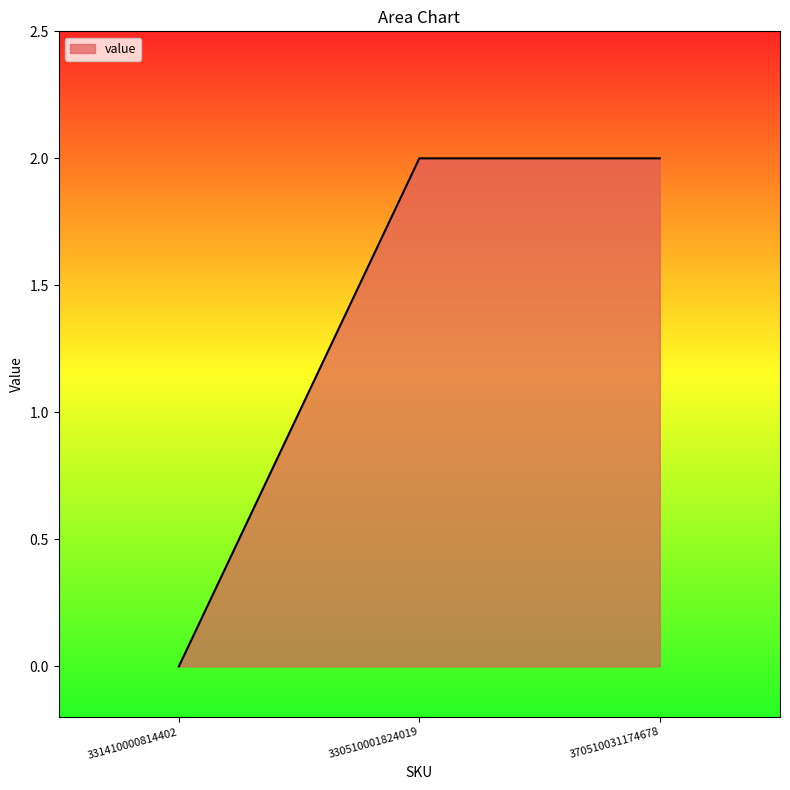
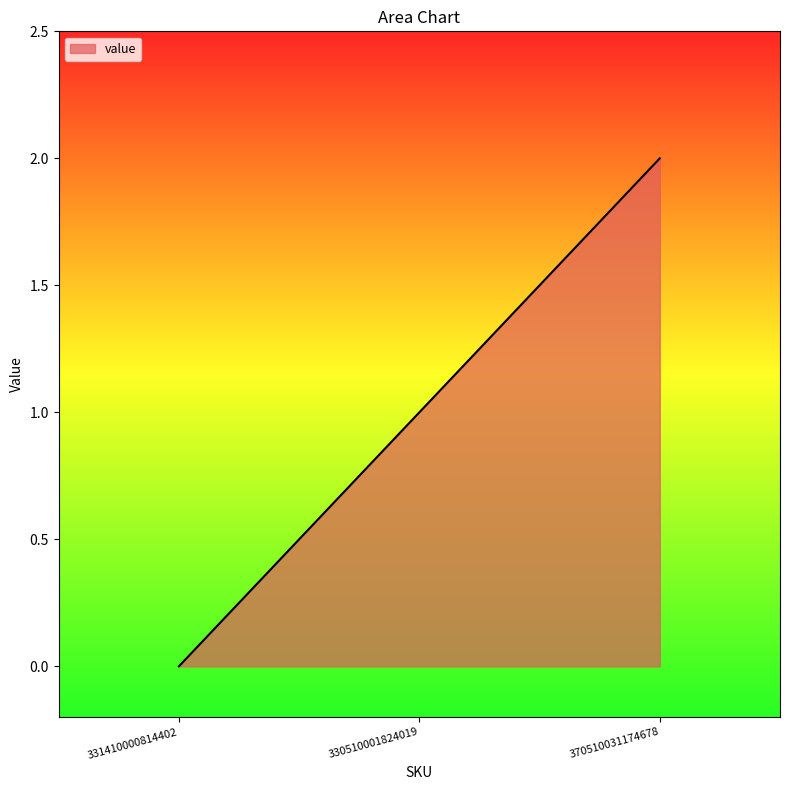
330510001824019: 2 -> 1
